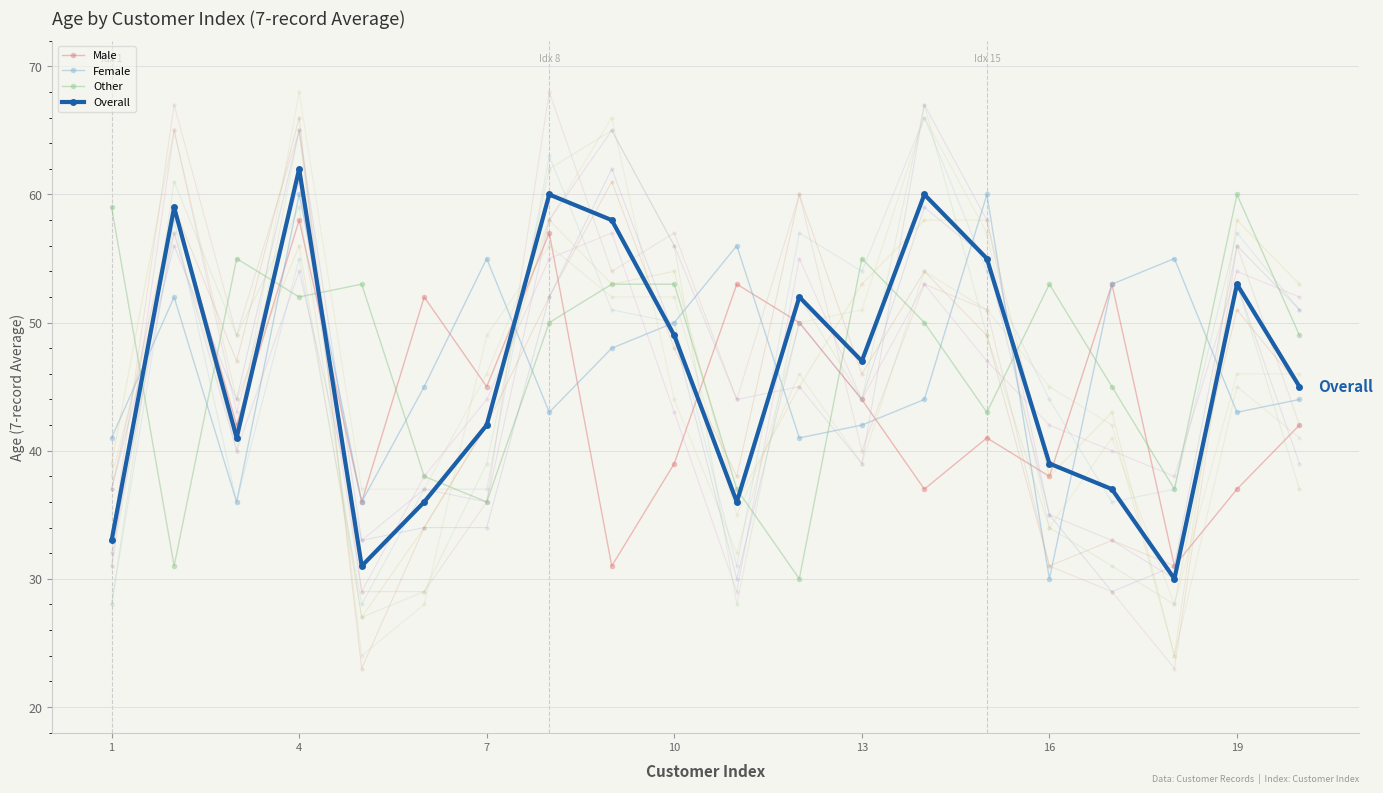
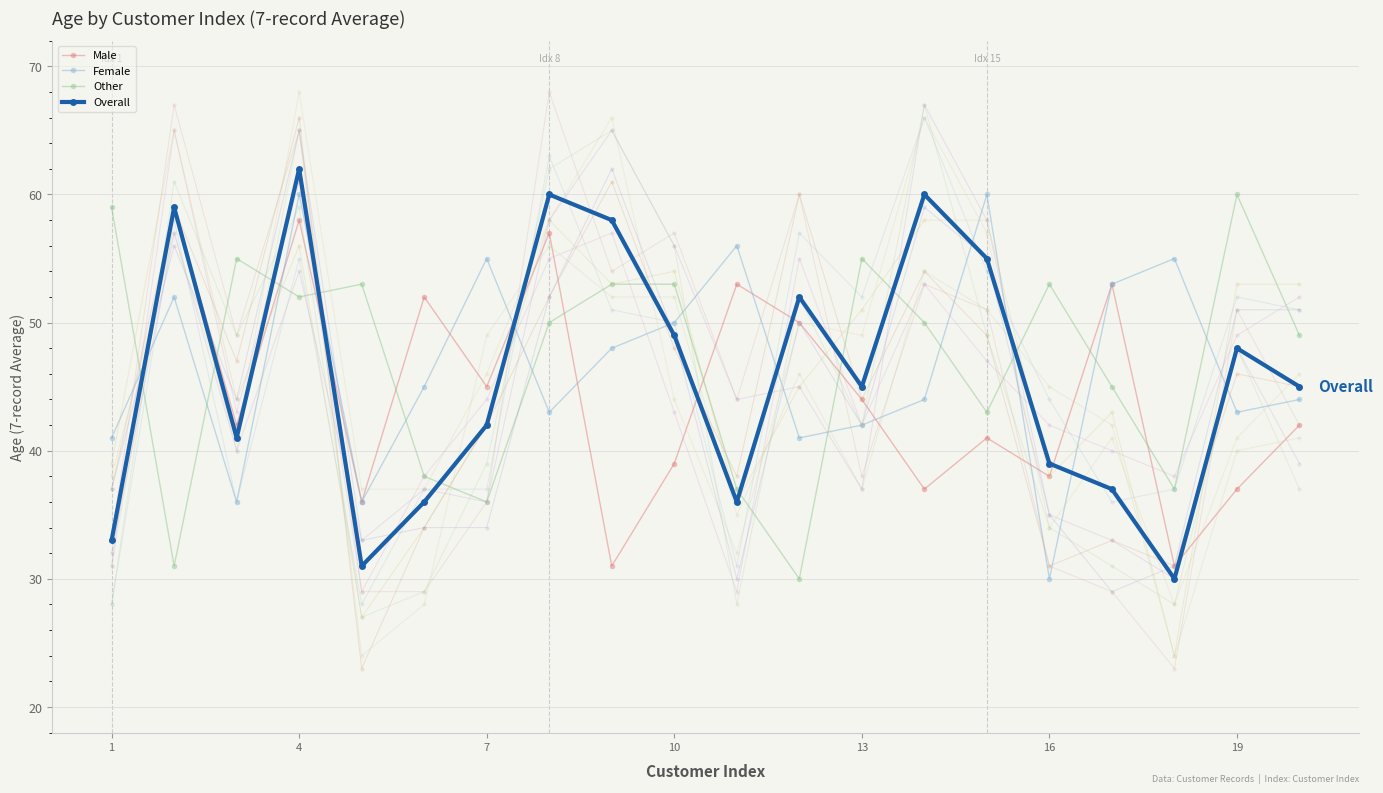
Overall, 13: 47 -> 45
Overall, 19: 53 -> 48
